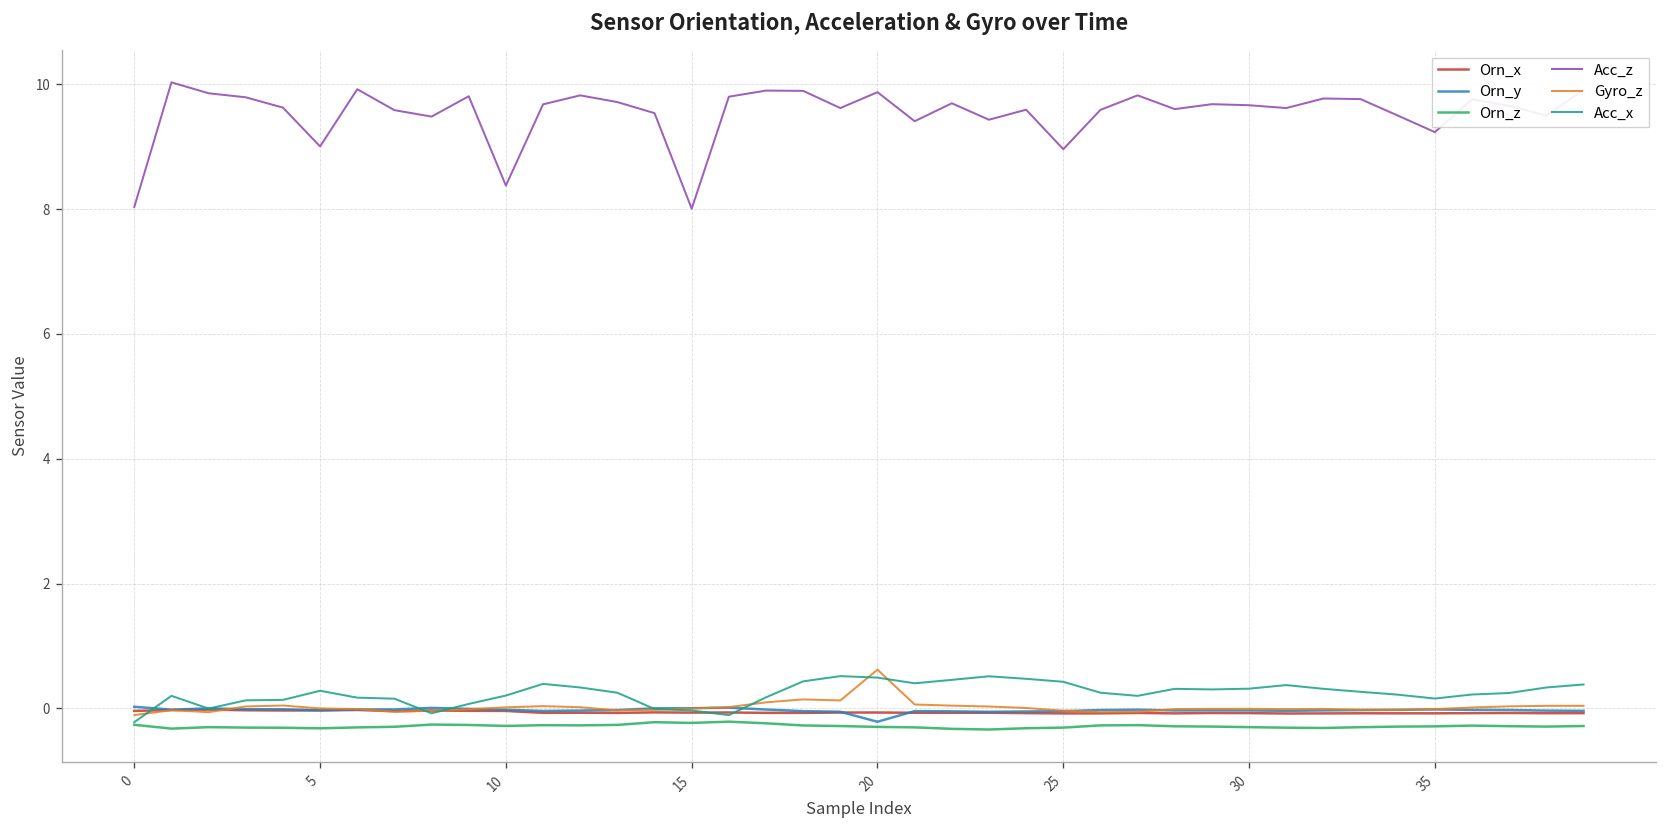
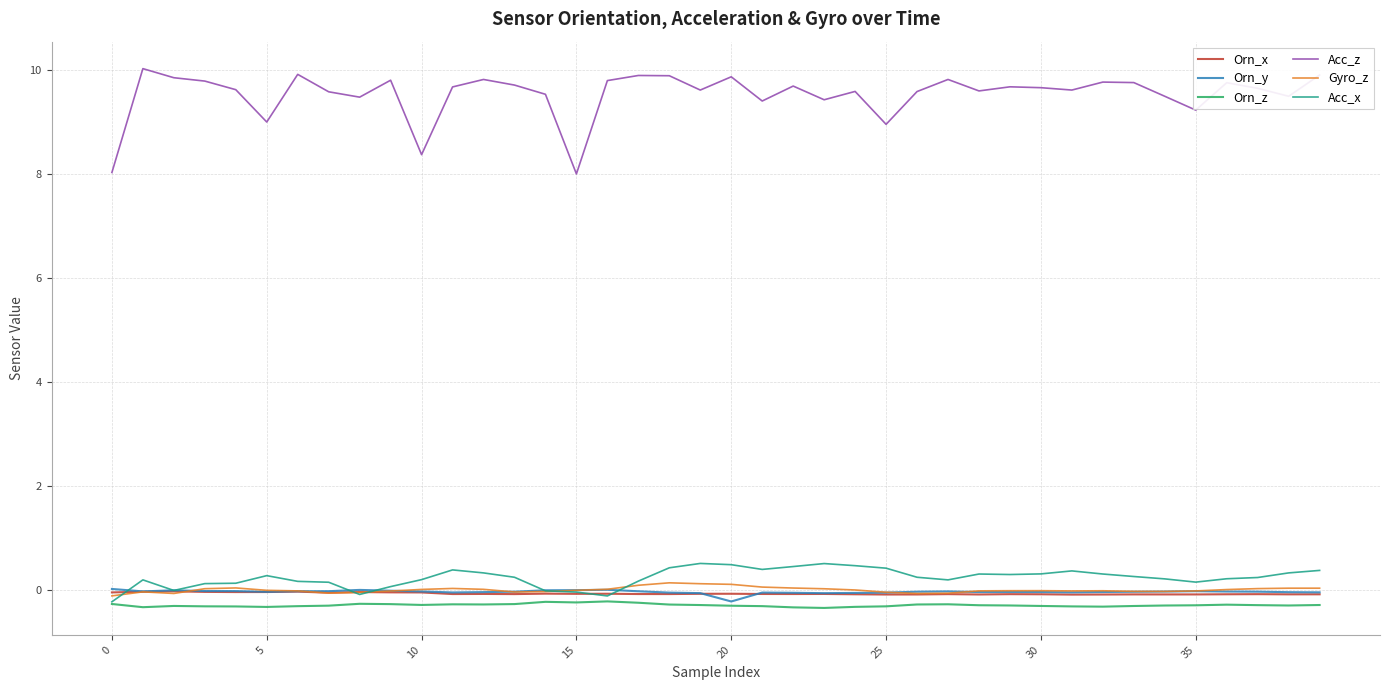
Gyro_z, 20: 0.6 -> 0.1
